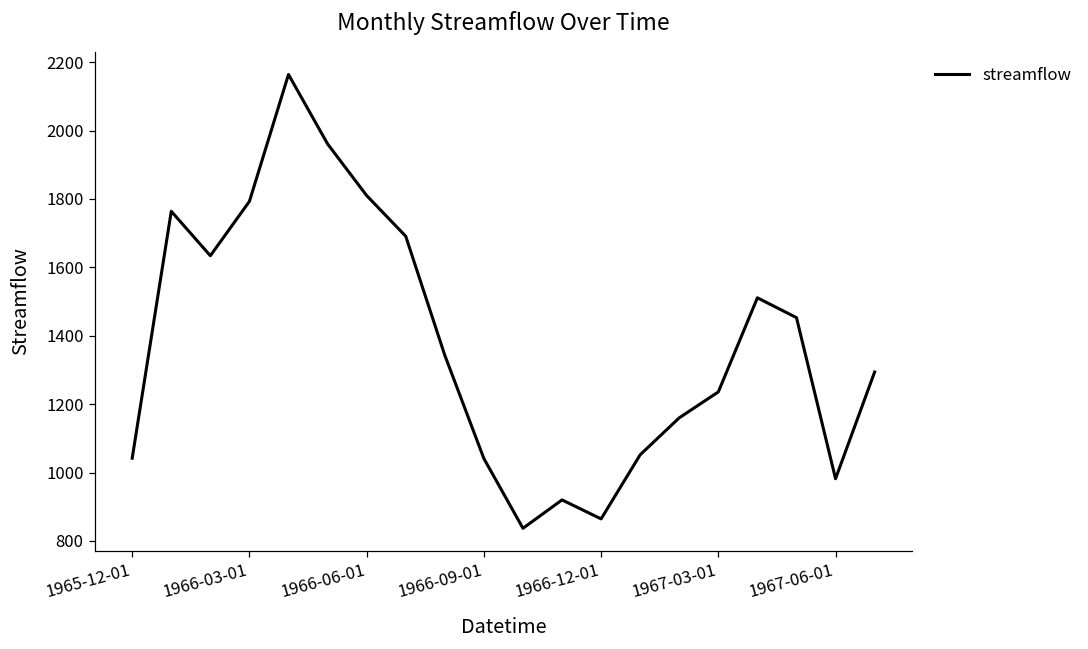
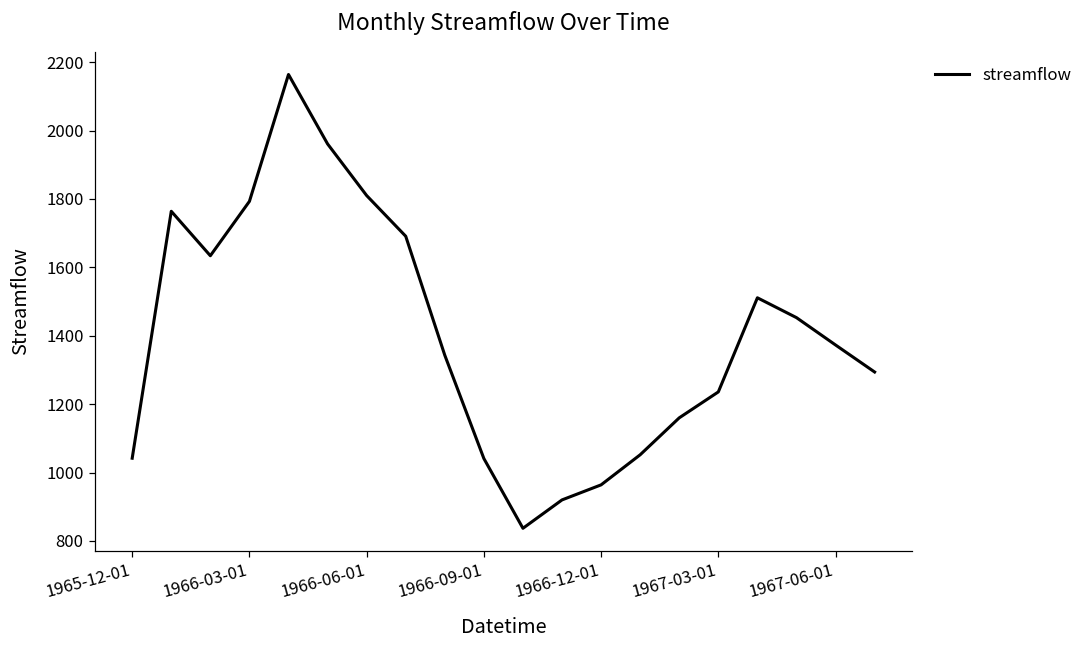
1966-12-01: 860 -> 960
1967-06-01: 980 -> 1370
